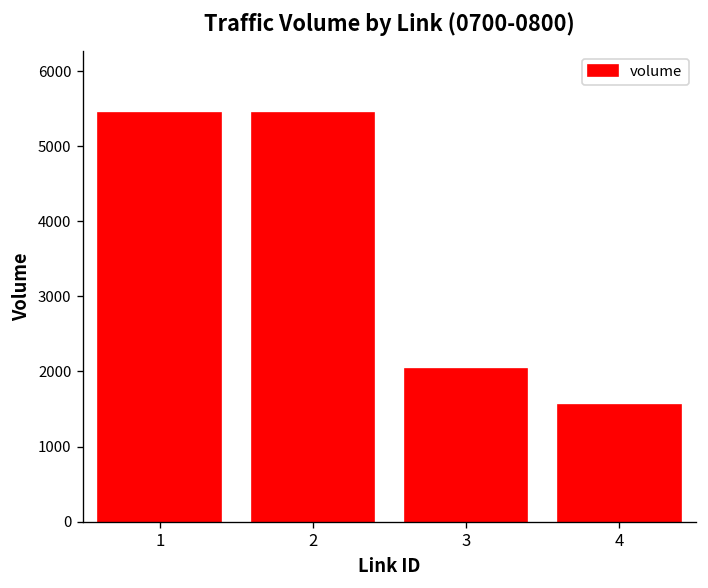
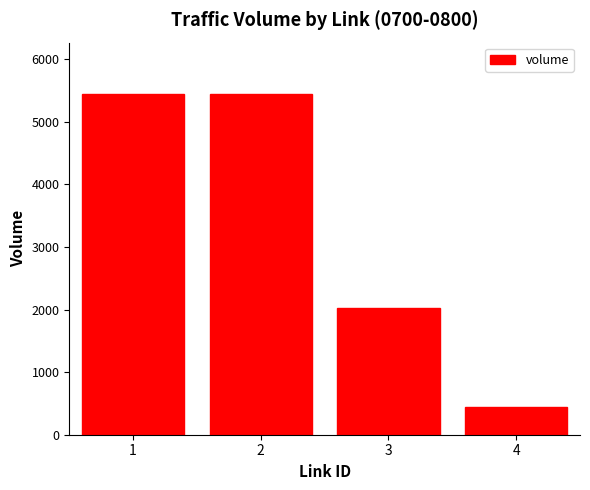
4: 1600 -> 400
